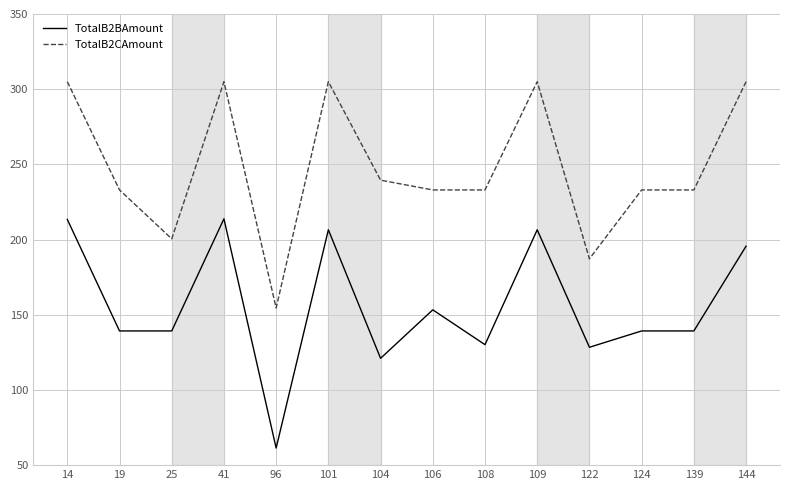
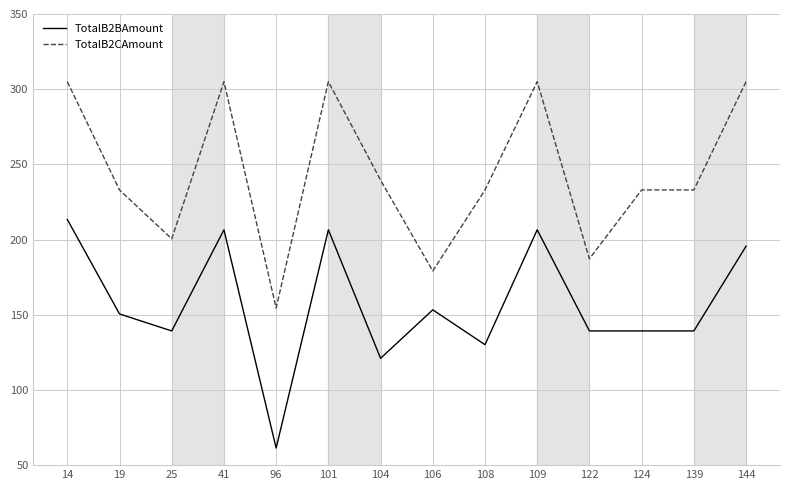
TotalB2BAmount, 19: 139 -> 151
TotalB2BAmount, 41: 214 -> 207
TotalB2CAmount, 106: 233 -> 179
TotalB2BAmount, 122: 128 -> 139
